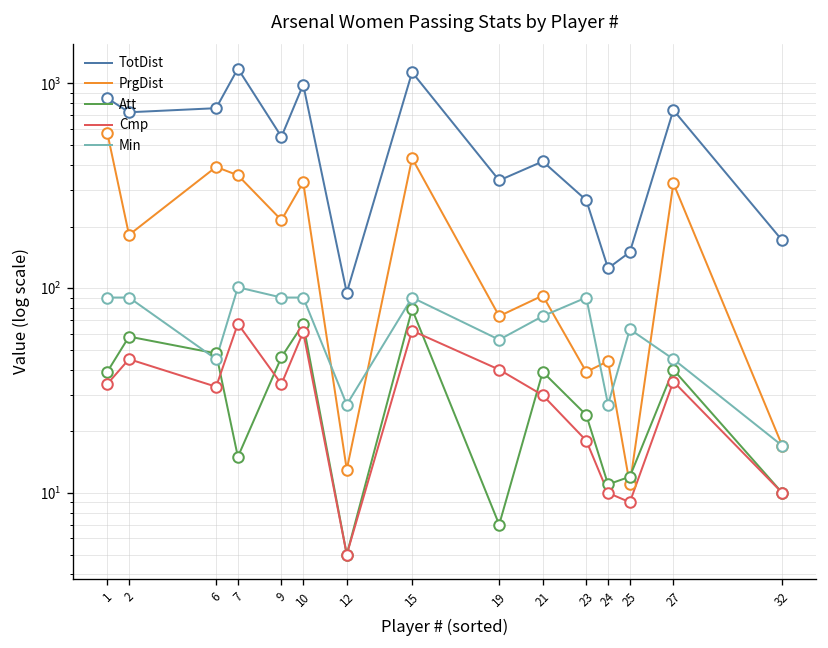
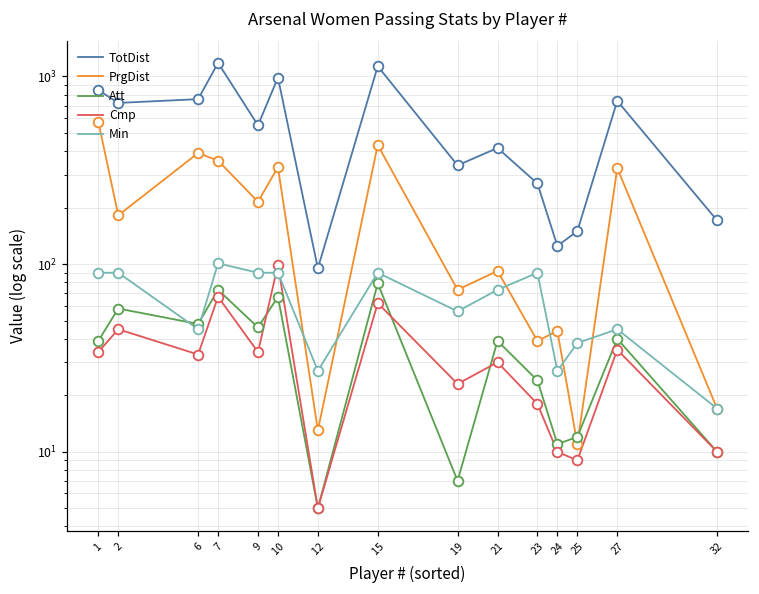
Att, 7: 15 -> 73
Cmp, 10: 61 -> 100
Cmp, 19: 40 -> 23
Min, 25: 63 -> 38
